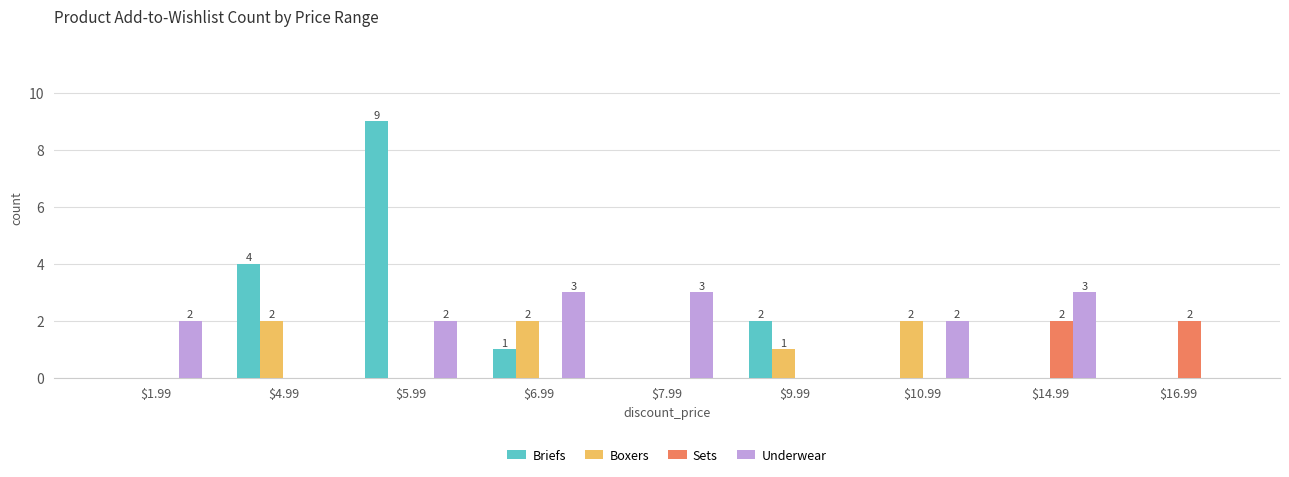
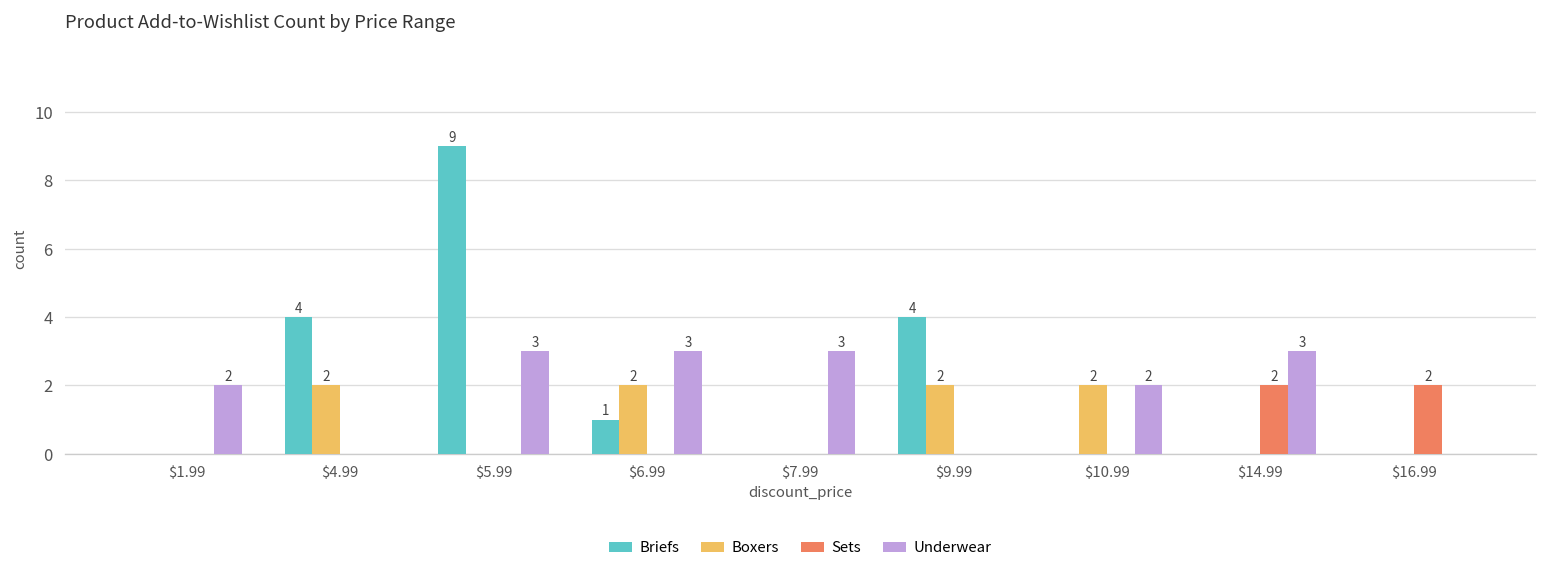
Underwear, $5.99: 2 -> 3
Briefs, $9.99: 2 -> 4
Boxers, $9.99: 1 -> 2
